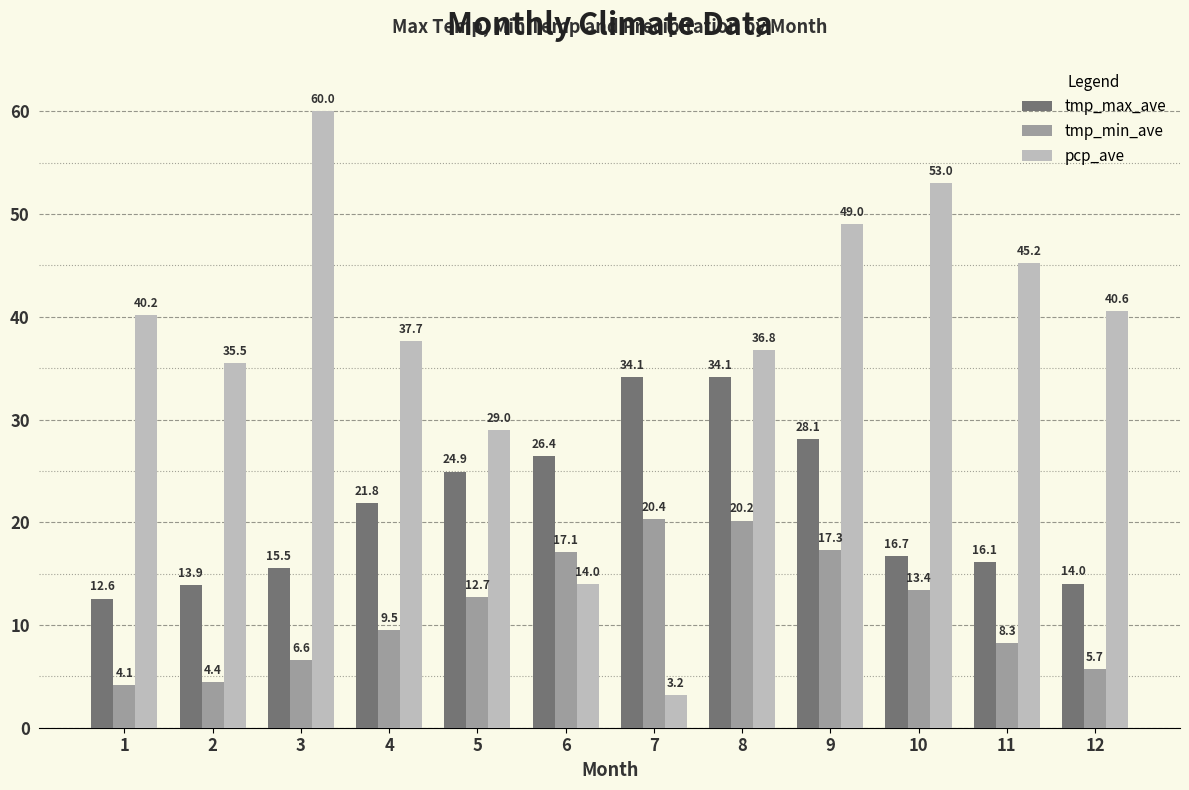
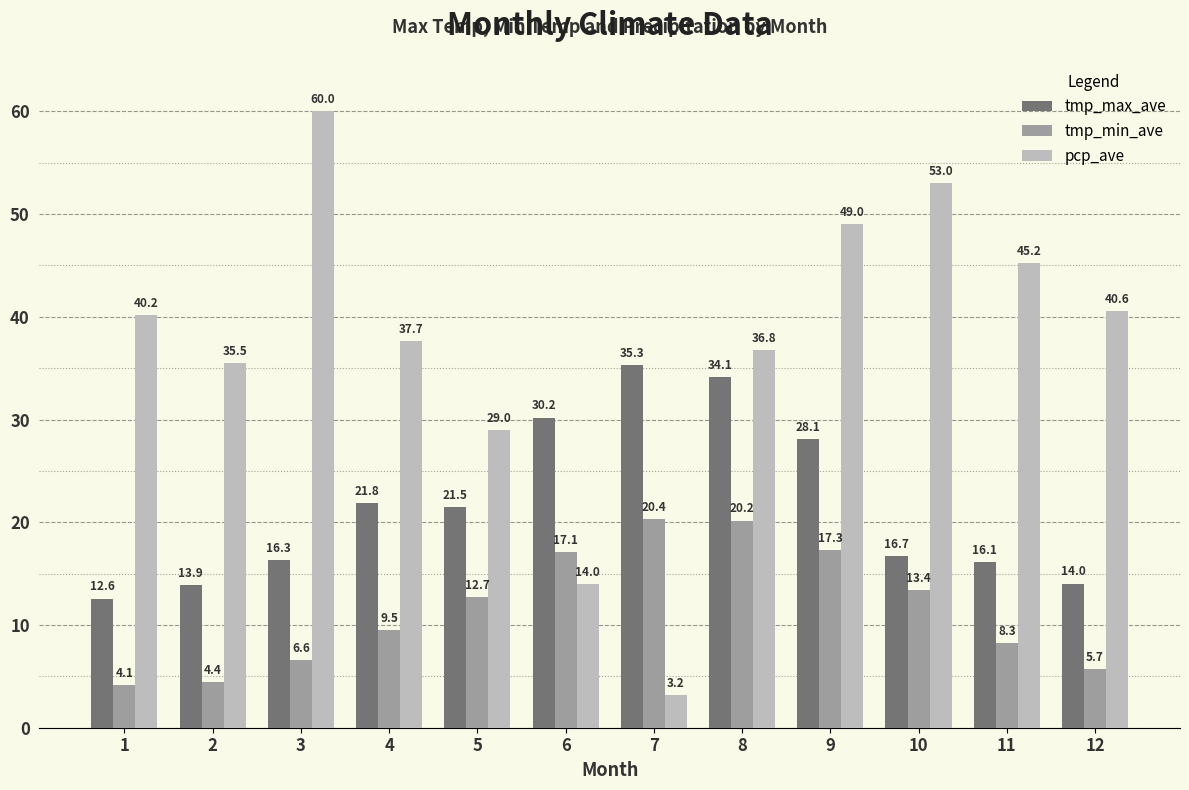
tmp_max_ave, 3: 15.5 -> 16.3
tmp_max_ave, 5: 24.9 -> 21.5
tmp_max_ave, 6: 26.4 -> 30.2
tmp_max_ave, 7: 34.1 -> 35.3
